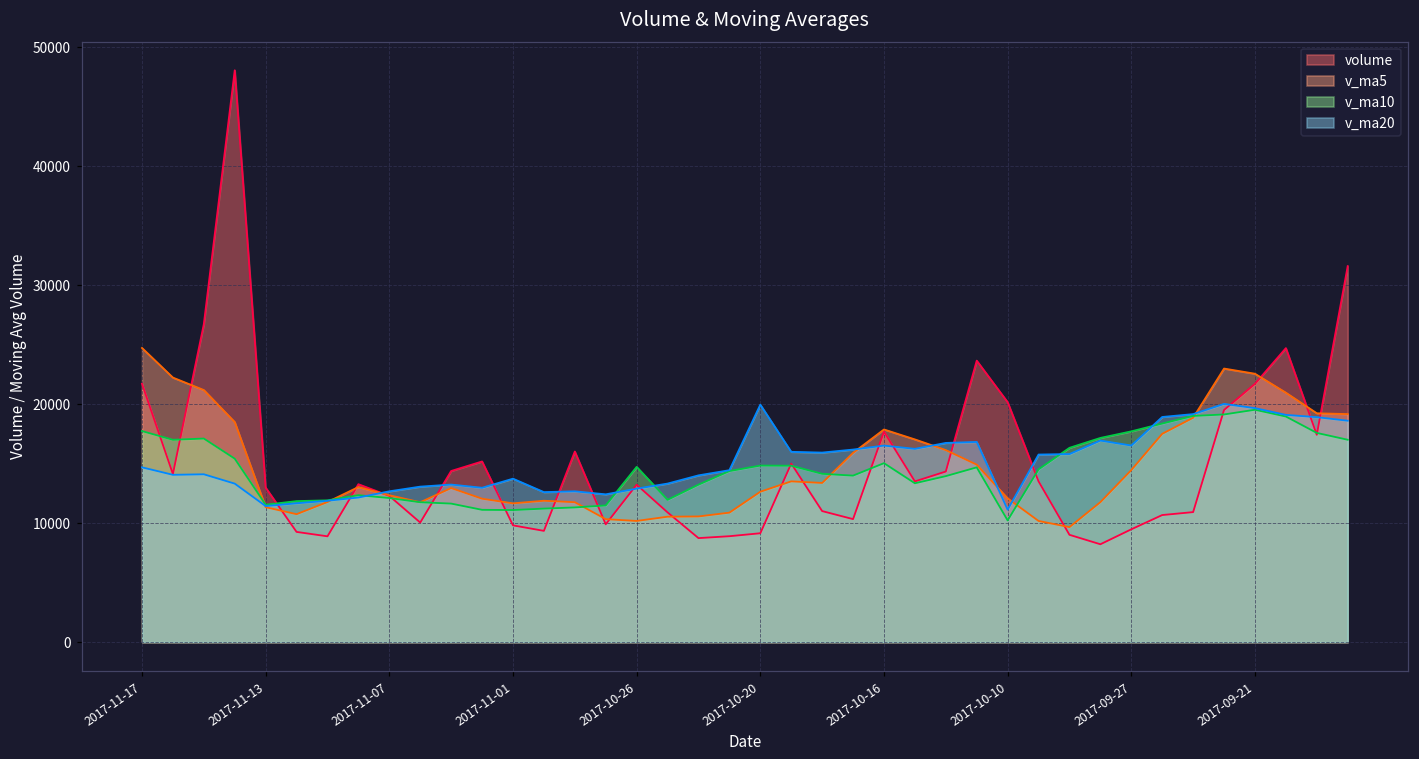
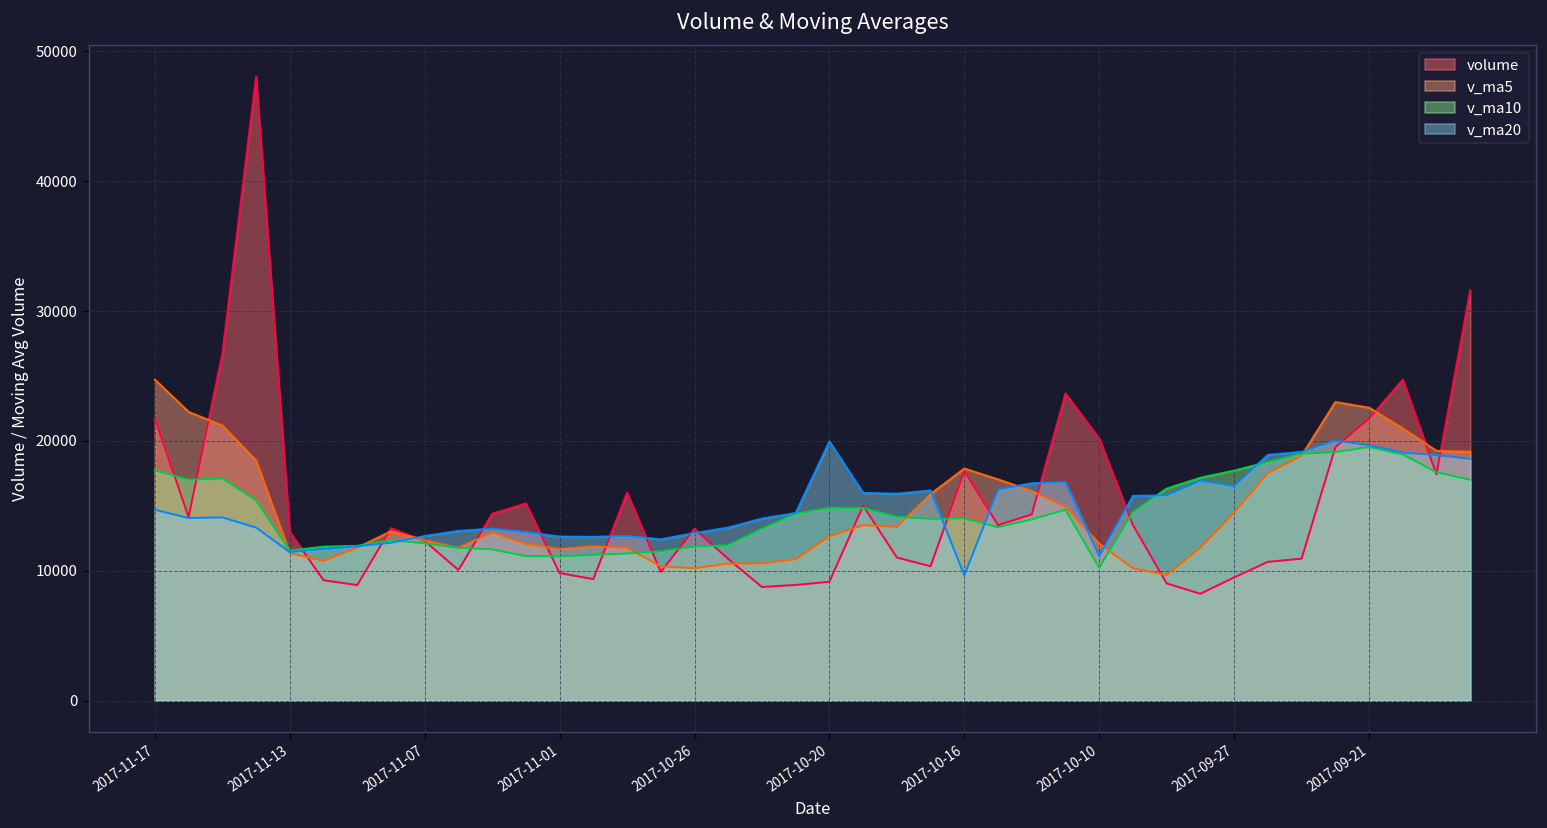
v_ma20, 2017-11-01: 13700 -> 12600
v_ma10, 2017-10-26: 14700 -> 11800
v_ma10, 2017-10-16: 15000 -> 14000
v_ma20, 2017-10-16: 16500 -> 9600
